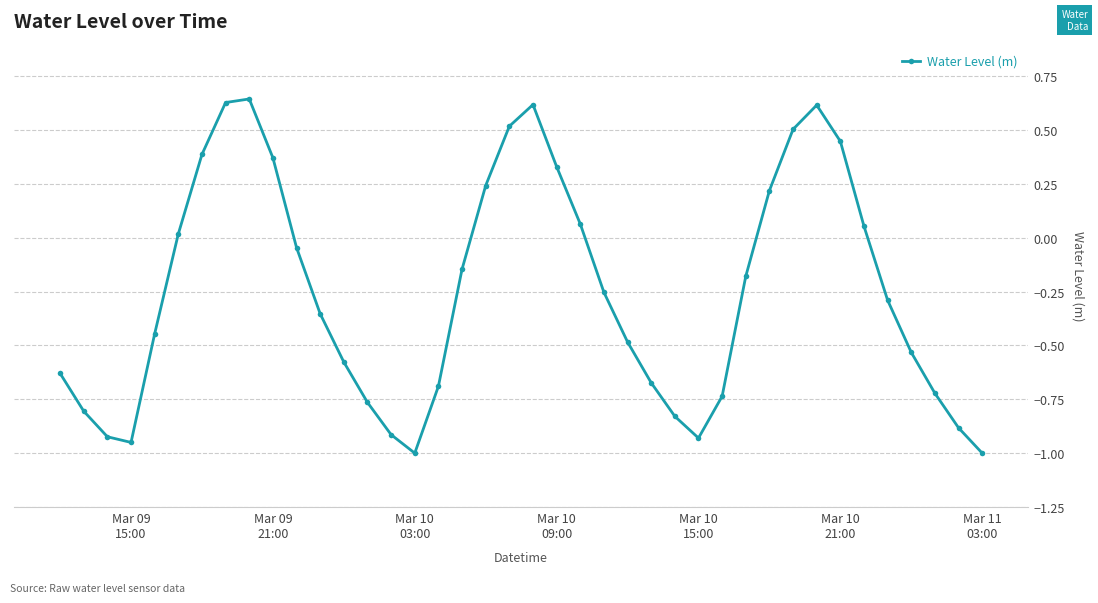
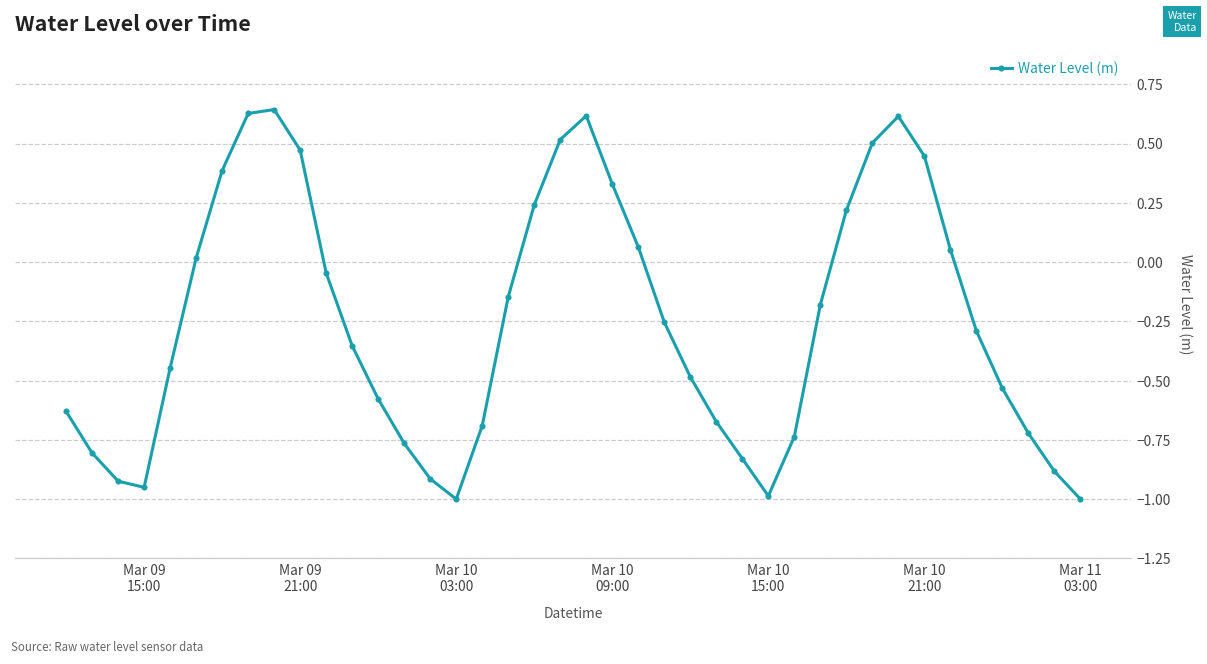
Mar 09 21:00: 0.37 -> 0.47
Mar 10 15:00: -0.93 -> -0.99
